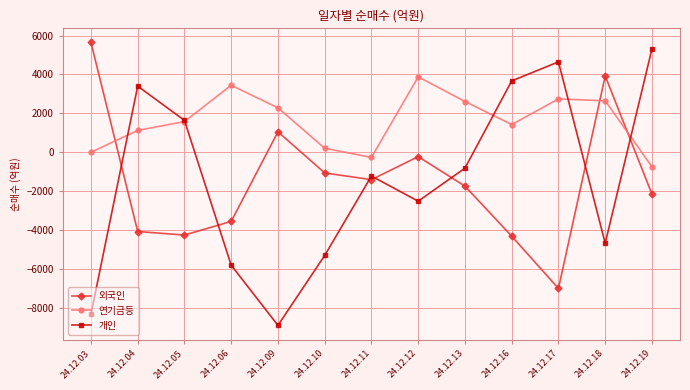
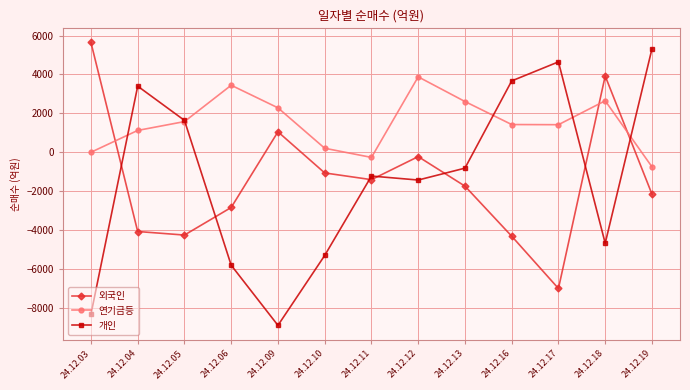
외국인, 24.12.06: -3600 -> -2800
개인, 24.12.12: -2500 -> -1400
연기금등, 24.12.17: 2700 -> 1400
